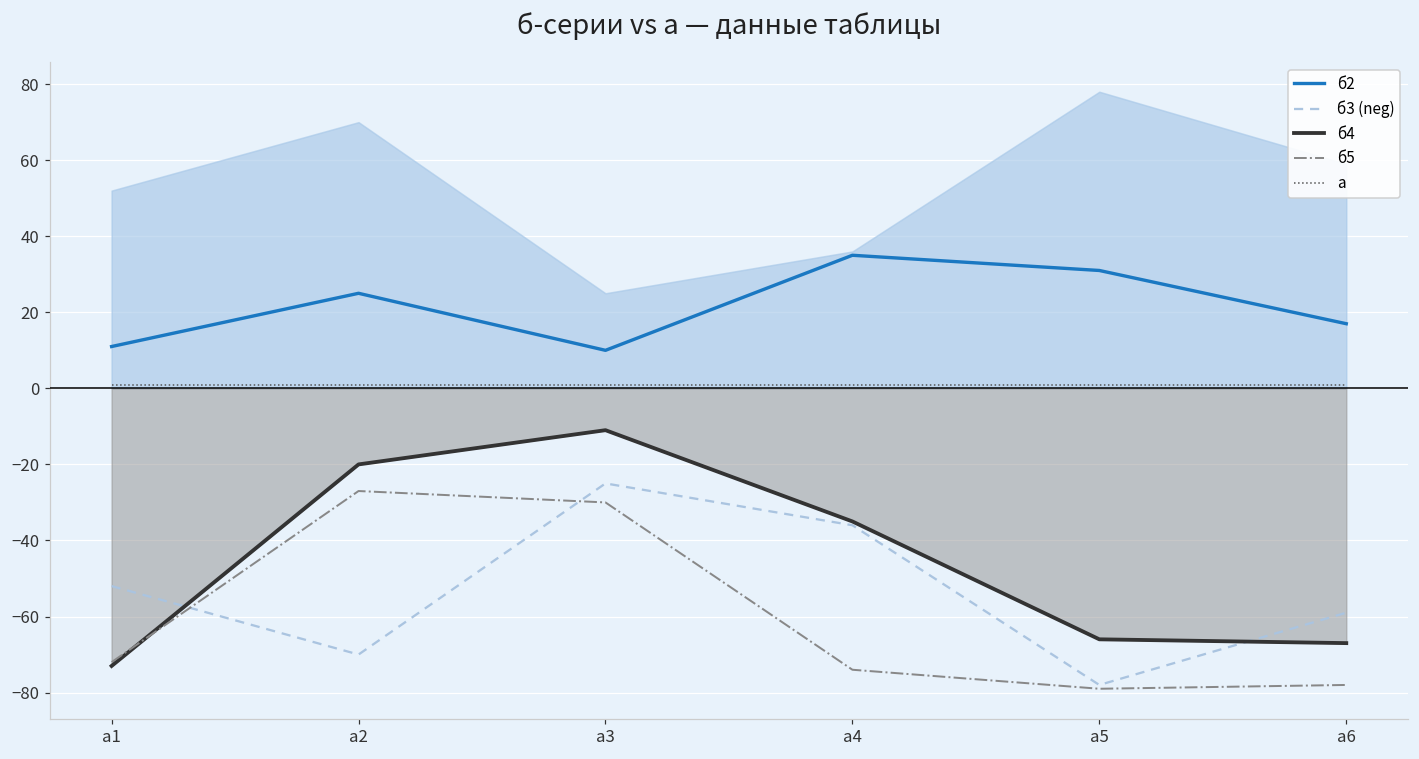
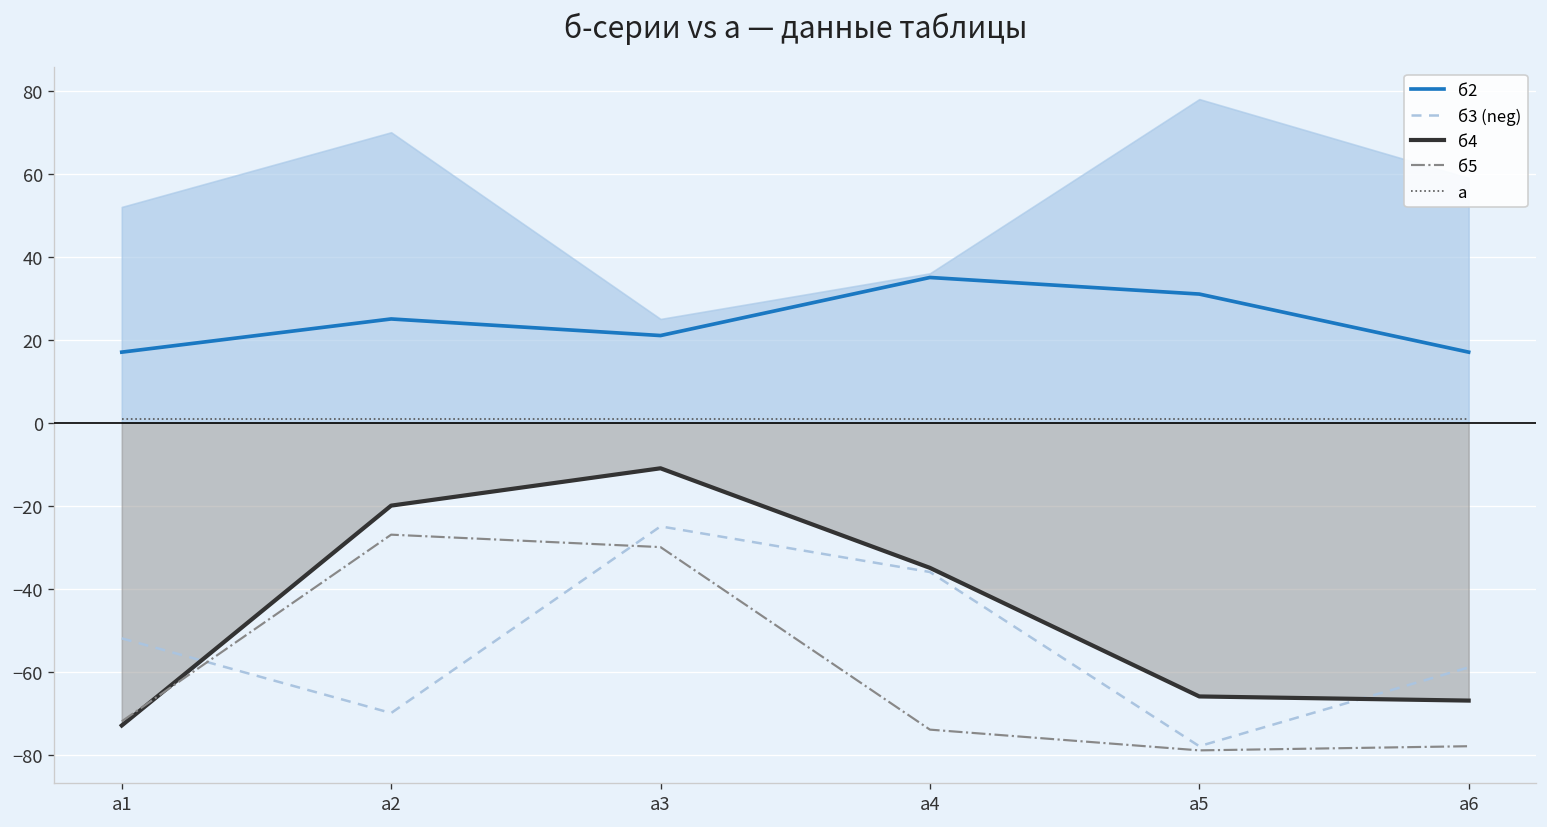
б2, а1: 11 -> 17
б2, а3: 10 -> 21
